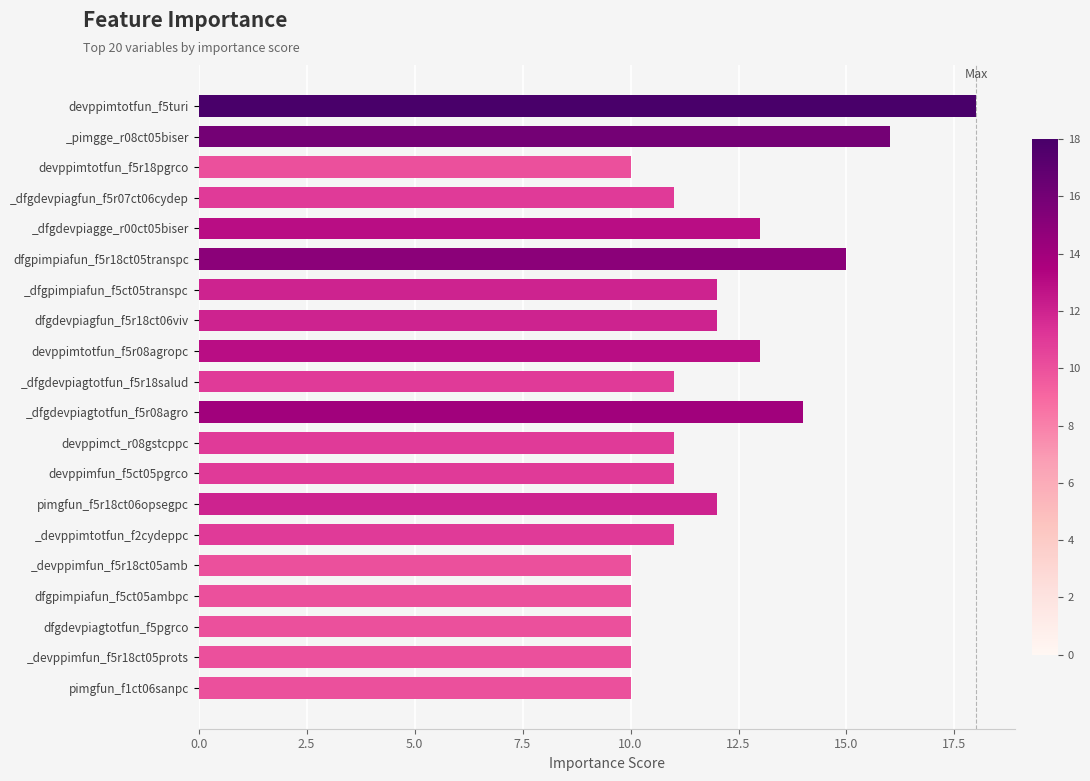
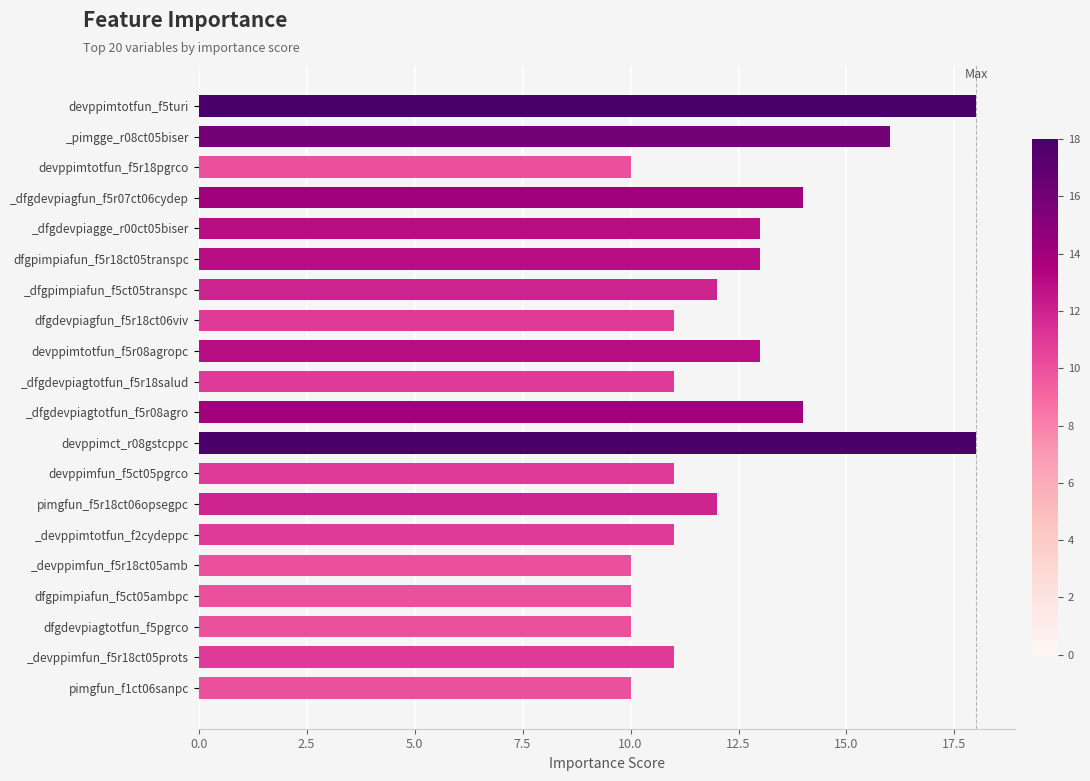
_dfgdevpiagfun_f5r07ct06cydep: 11 -> 14
dfgpimpiafun_f5r18ct05transpc: 15 -> 13
dfgdevpiagfun_f5r18ct06viv: 12 -> 11
devppimct_r08gstcppc: 11 -> 18
_devppimfun_f5r18ct05prots: 10 -> 11
